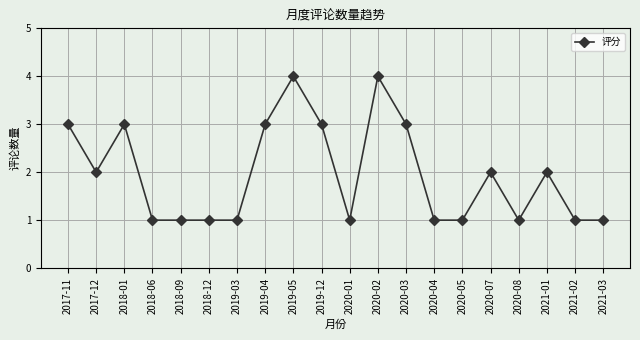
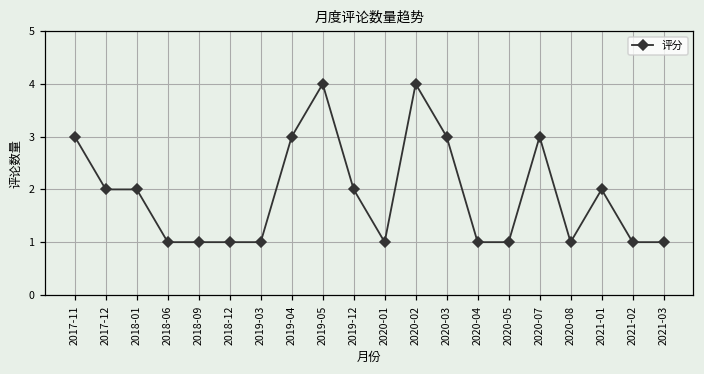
2018-01: 3 -> 2
2019-12: 3 -> 2
2020-07: 2 -> 3
